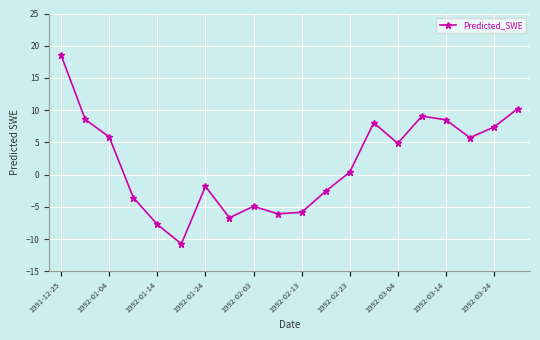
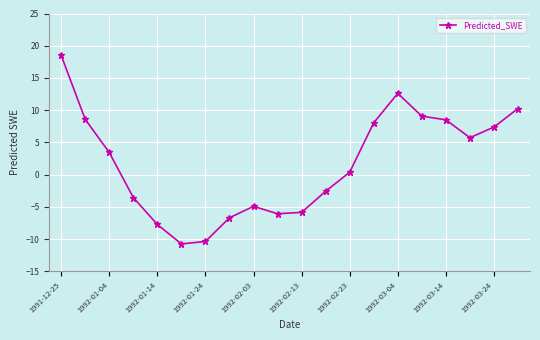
1992-01-04: 6 -> 3
1992-01-24: -2 -> -10
1992-03-04: 5 -> 13
